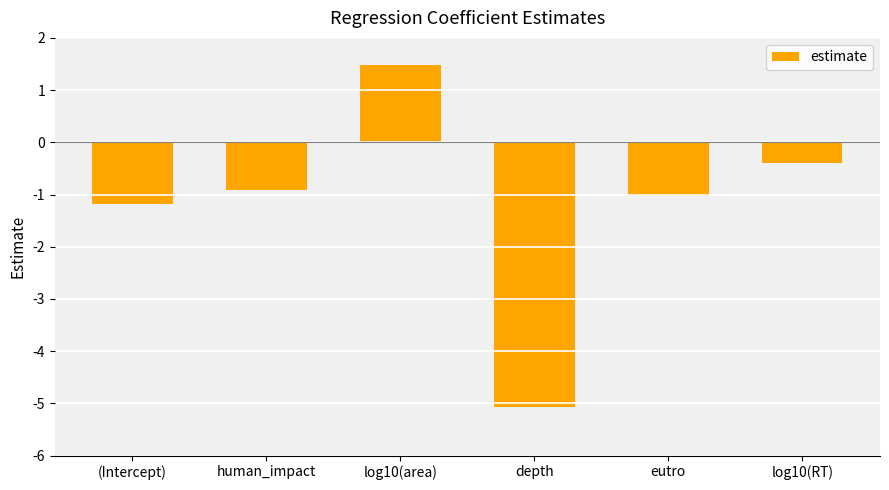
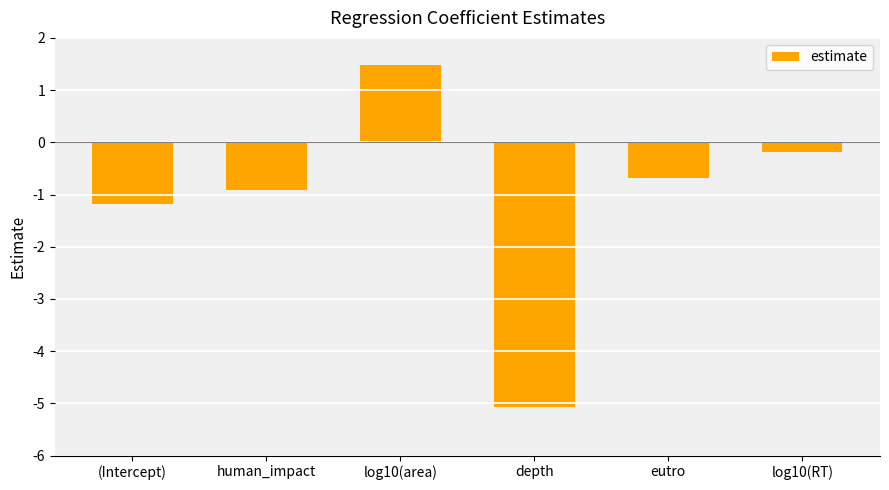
eutro: -1.0 -> -0.7
log10(RT): -0.4 -> -0.2
